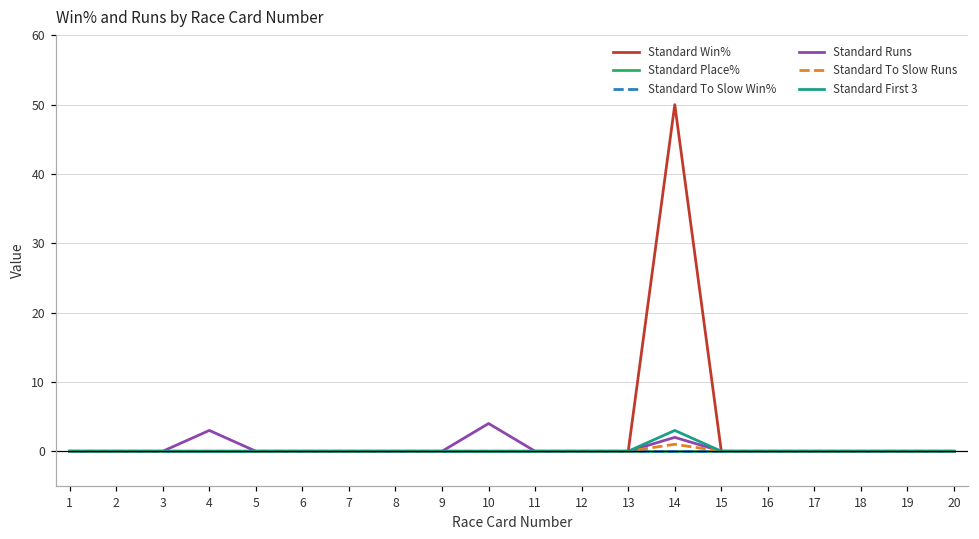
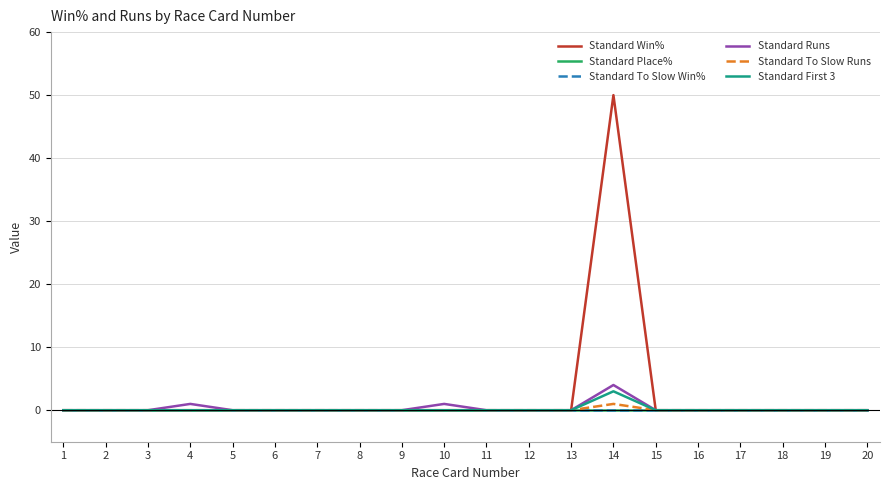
Standard Runs, 4: 3 -> 1
Standard Runs, 10: 4 -> 1
Standard Runs, 14: 2 -> 4
